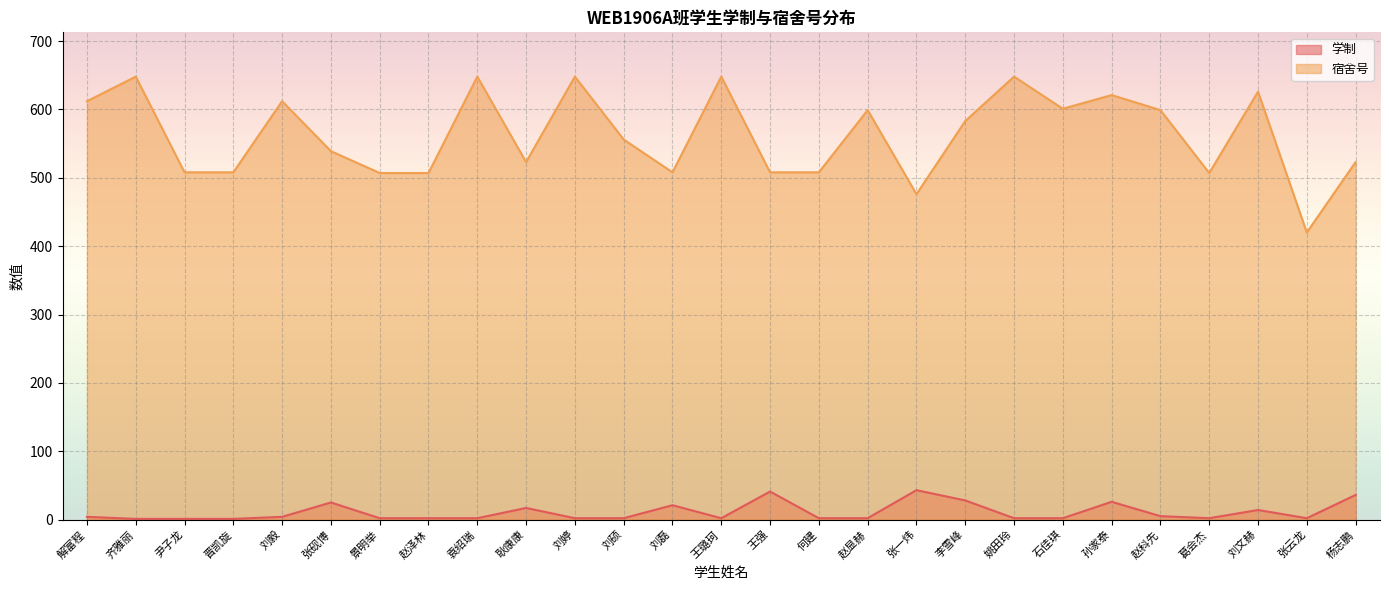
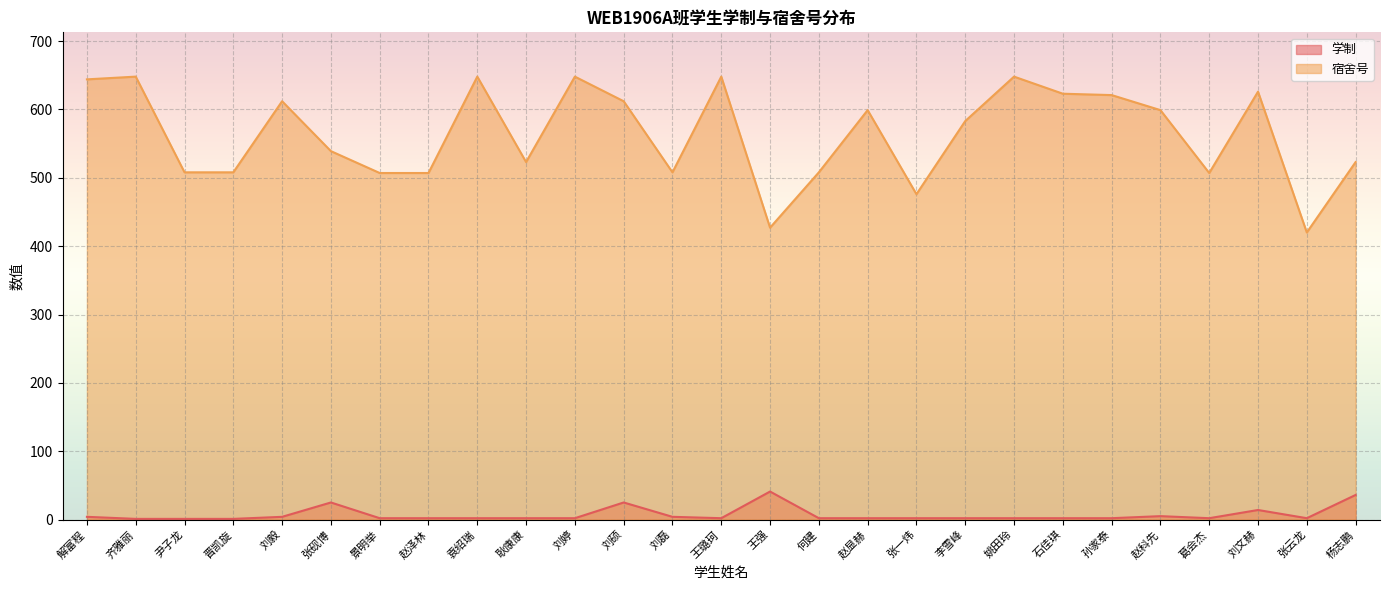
宿舍号, 解富程: 610 -> 640
学制, 耿康康: 20 -> 0
学制, 刘硕: 0 -> 30
宿舍号, 刘硕: 560 -> 610
学制, 刘磊: 20 -> 0
宿舍号, 王强: 510 -> 430
学制, 张一炜: 40 -> 0
学制, 李雪峰: 30 -> 0
宿舍号, 石佳琪: 600 -> 620
学制, 孙家泰: 30 -> 0
